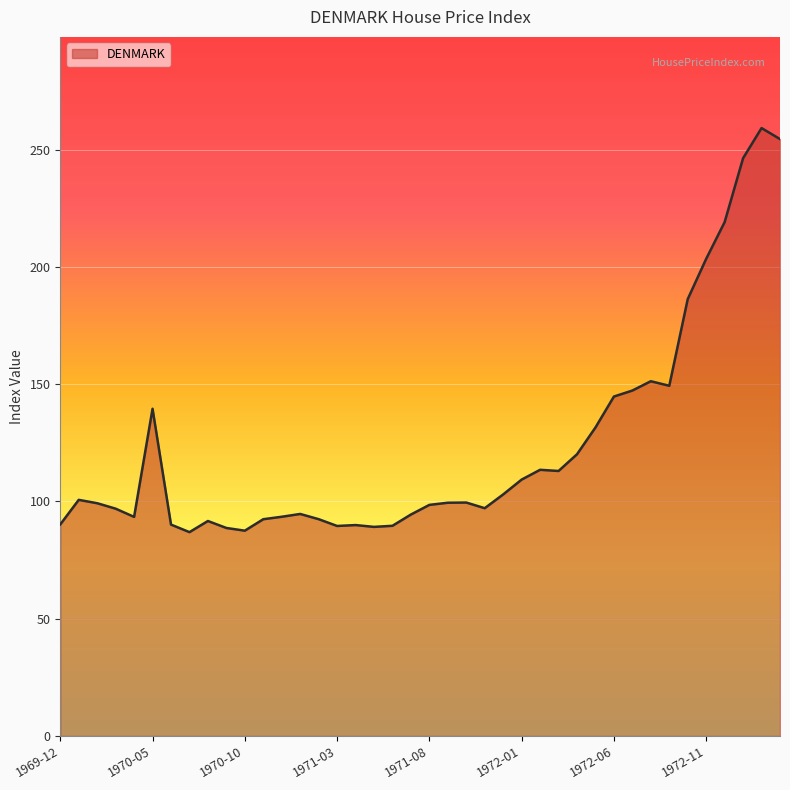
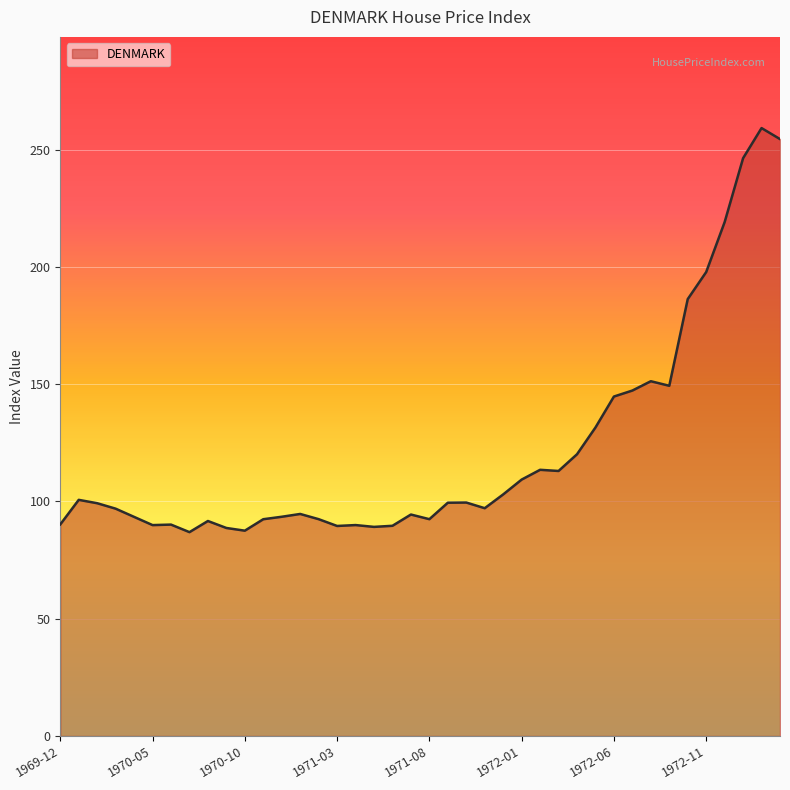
1970-05: 140 -> 90
1971-08: 99 -> 92
1972-11: 203 -> 198
